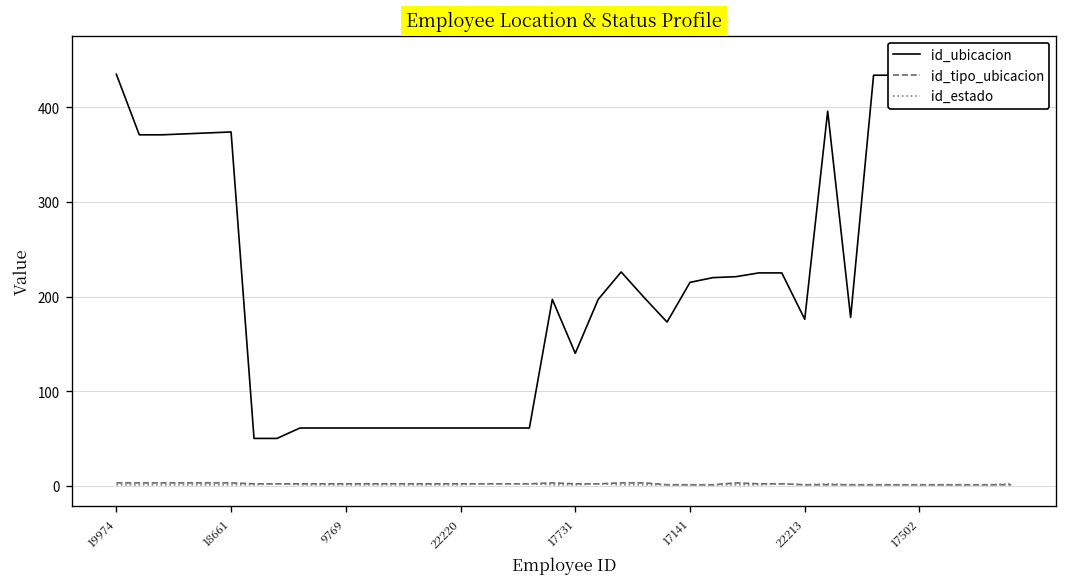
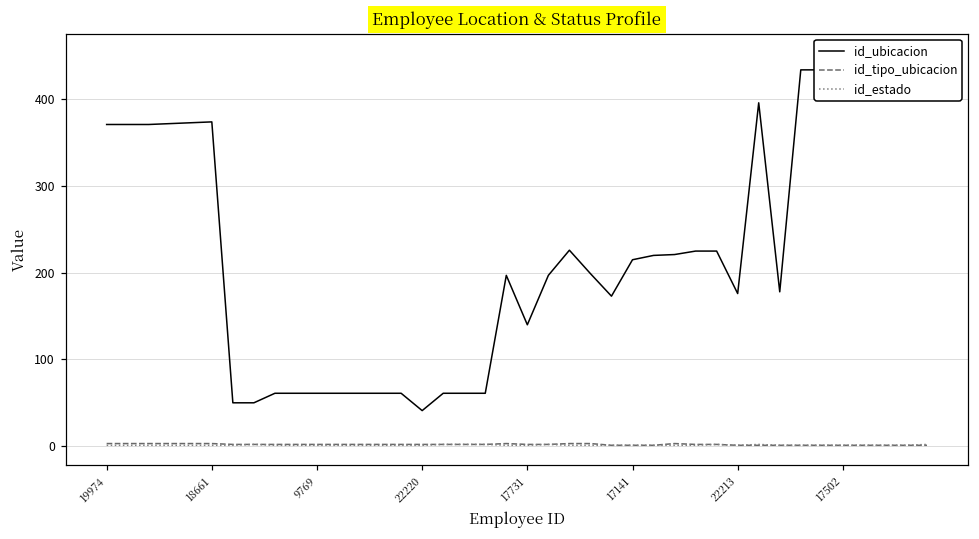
id_ubicacion, 19974: 440 -> 370
id_ubicacion, 22220: 60 -> 40
